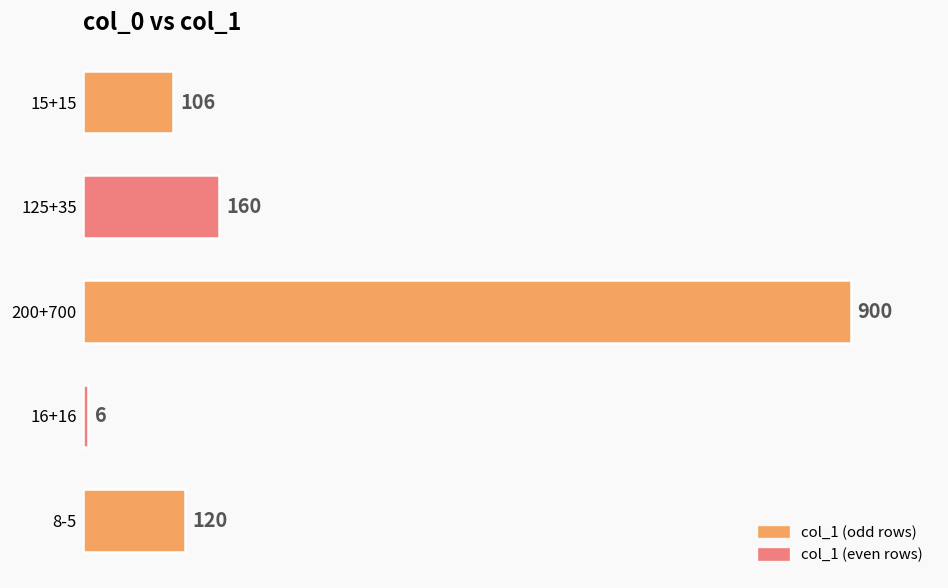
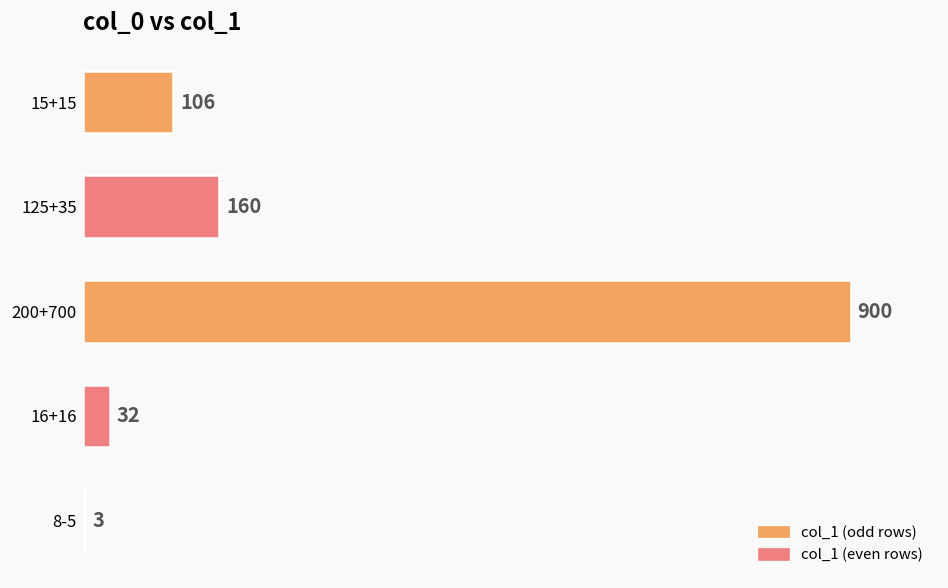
16+16: 6 -> 32
8-5: 120 -> 3
